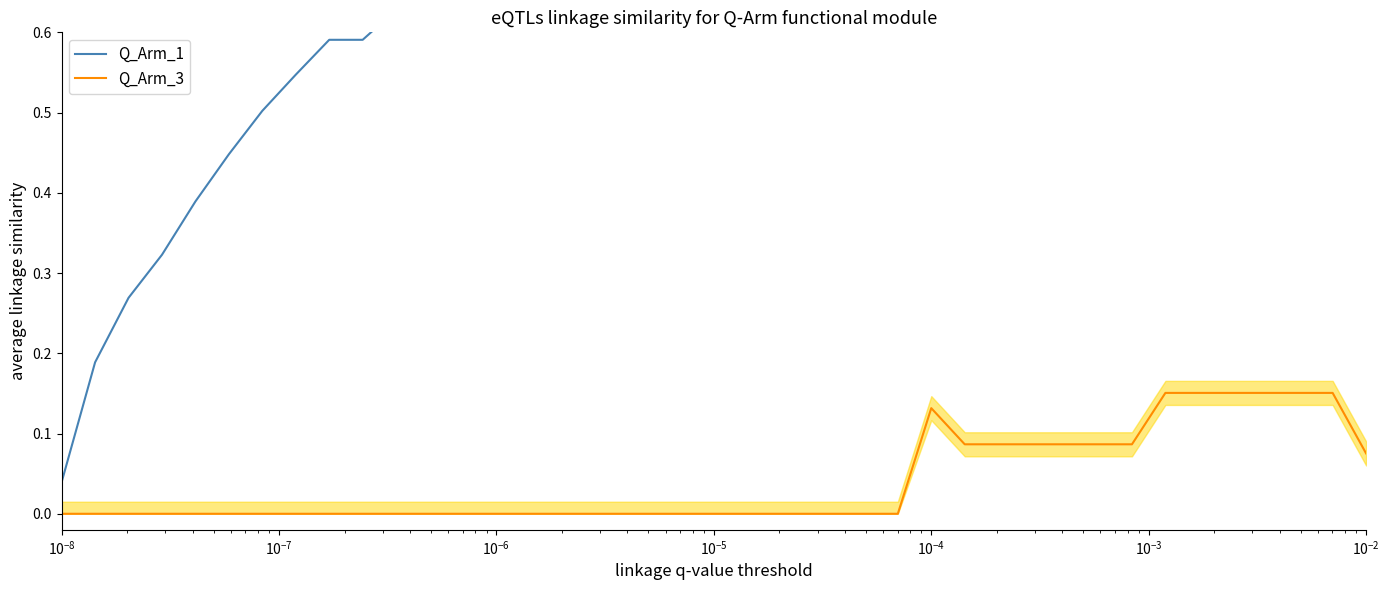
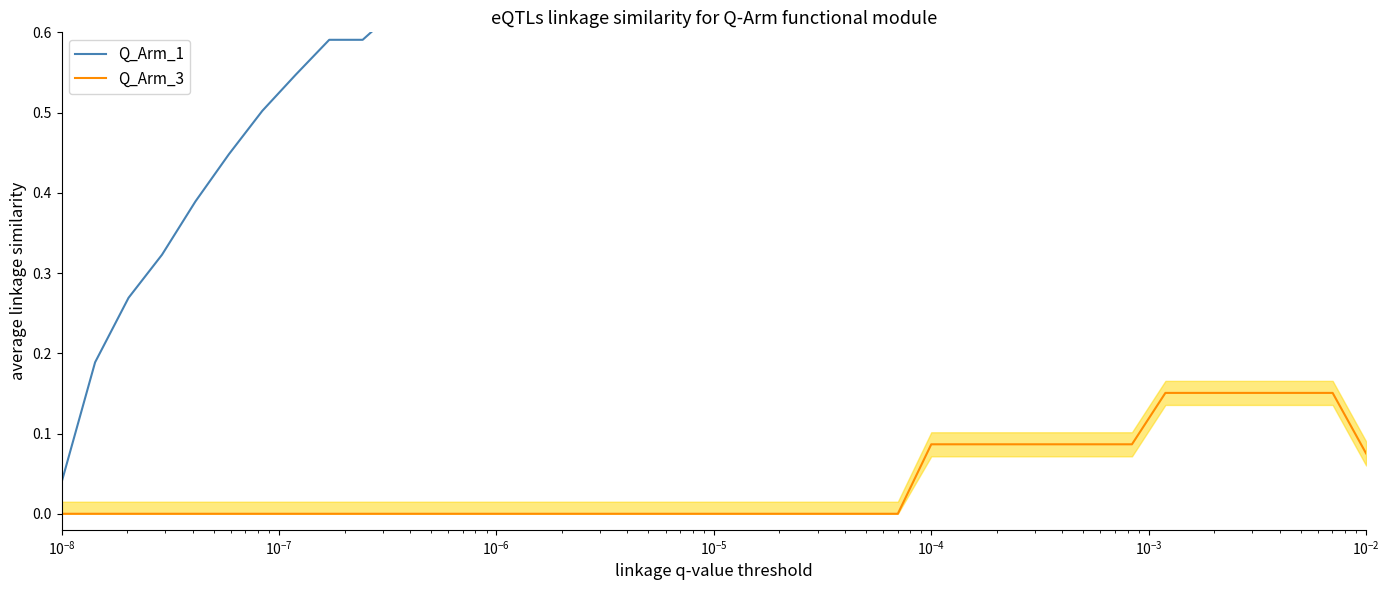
Q_Arm_3, 10^-4: 0.13 -> 0.09
